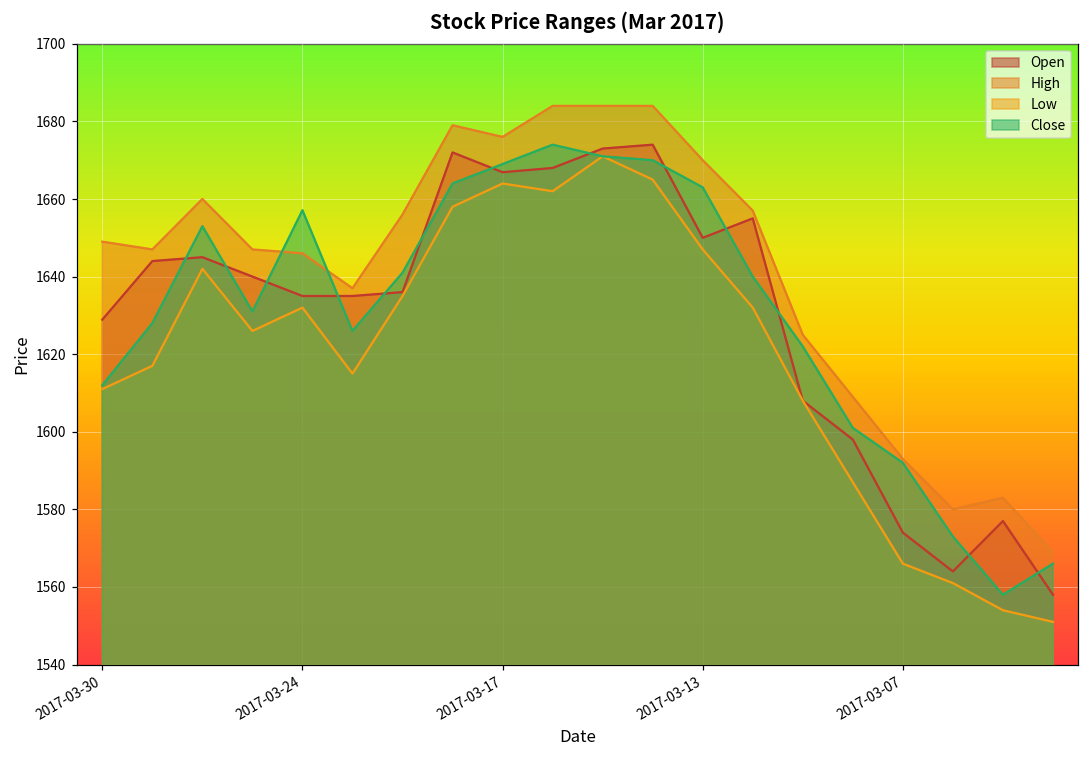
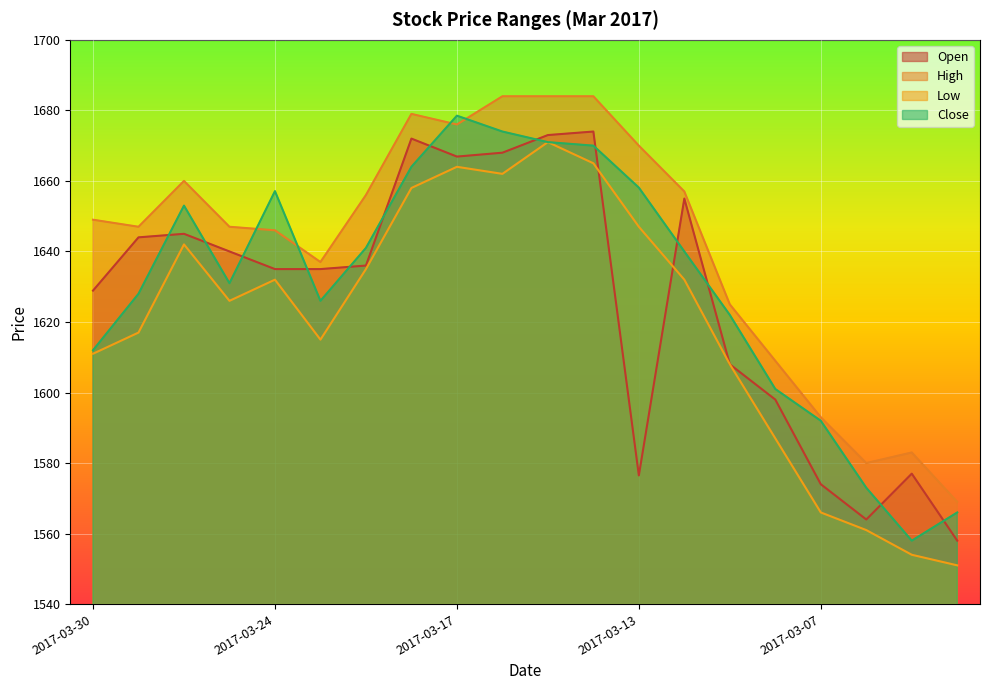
Close, 2017-03-17: 1669 -> 1679
Open, 2017-03-13: 1650 -> 1577
Close, 2017-03-13: 1663 -> 1658
